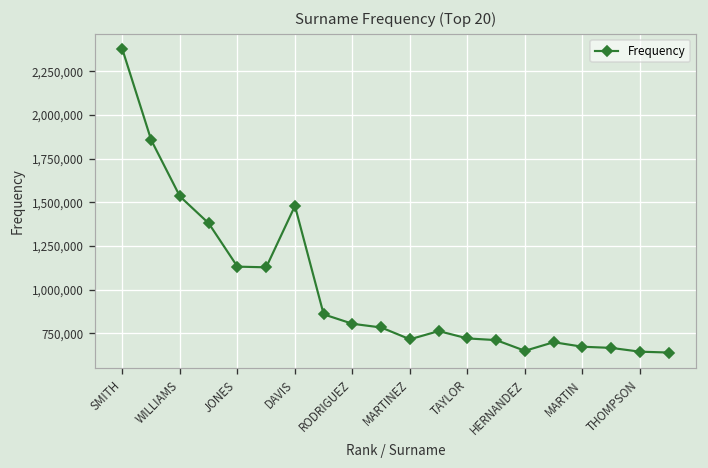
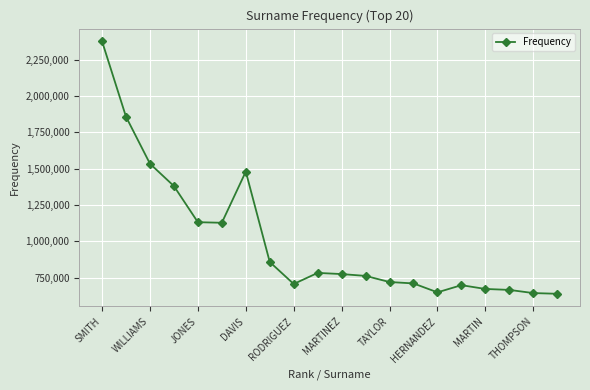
RODRIGUEZ: 800,000 -> 710,000
MARTINEZ: 720,000 -> 780,000
